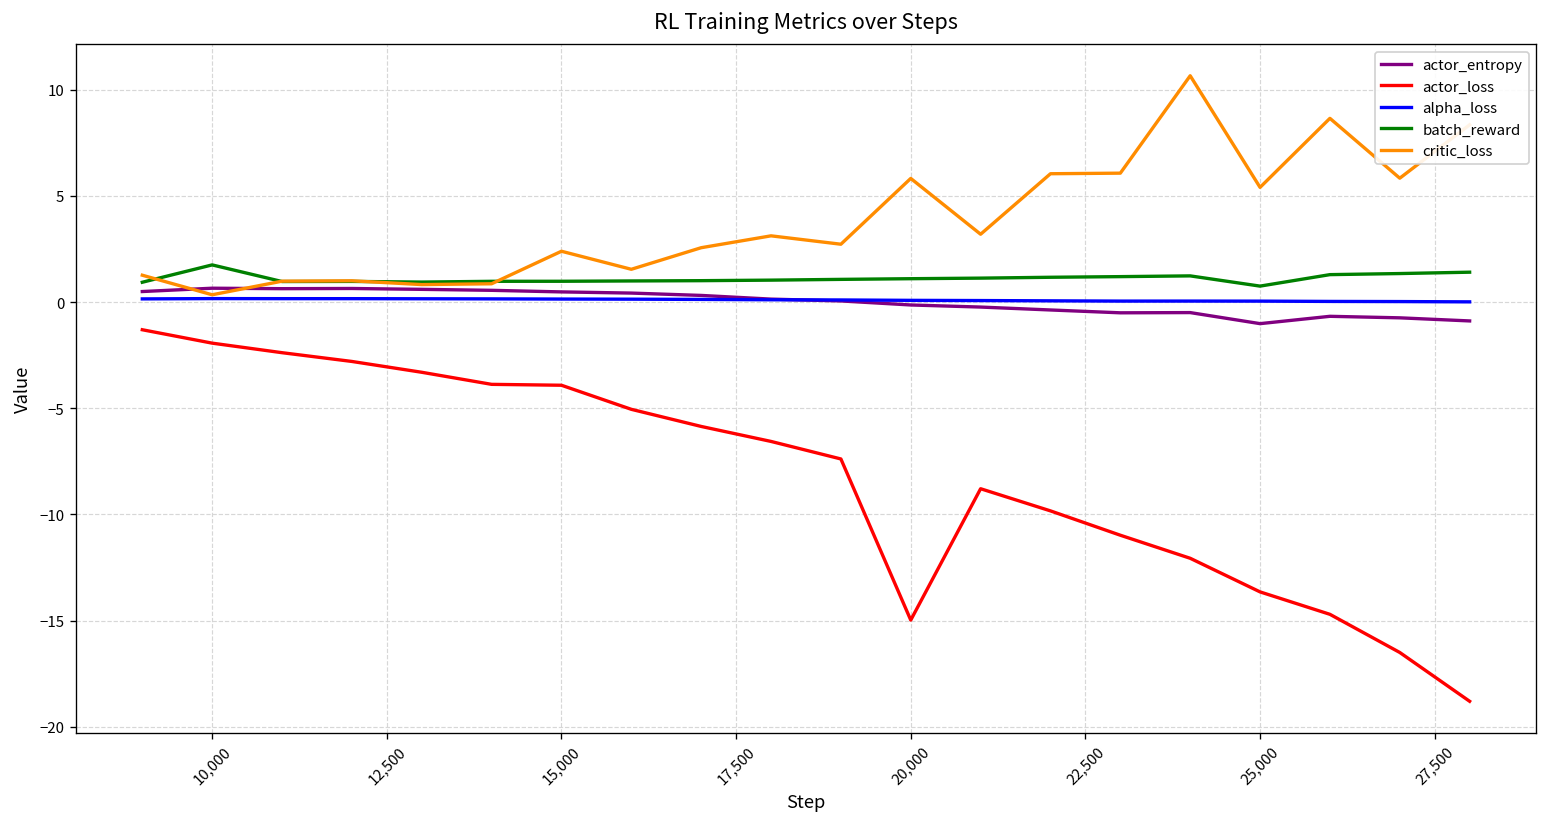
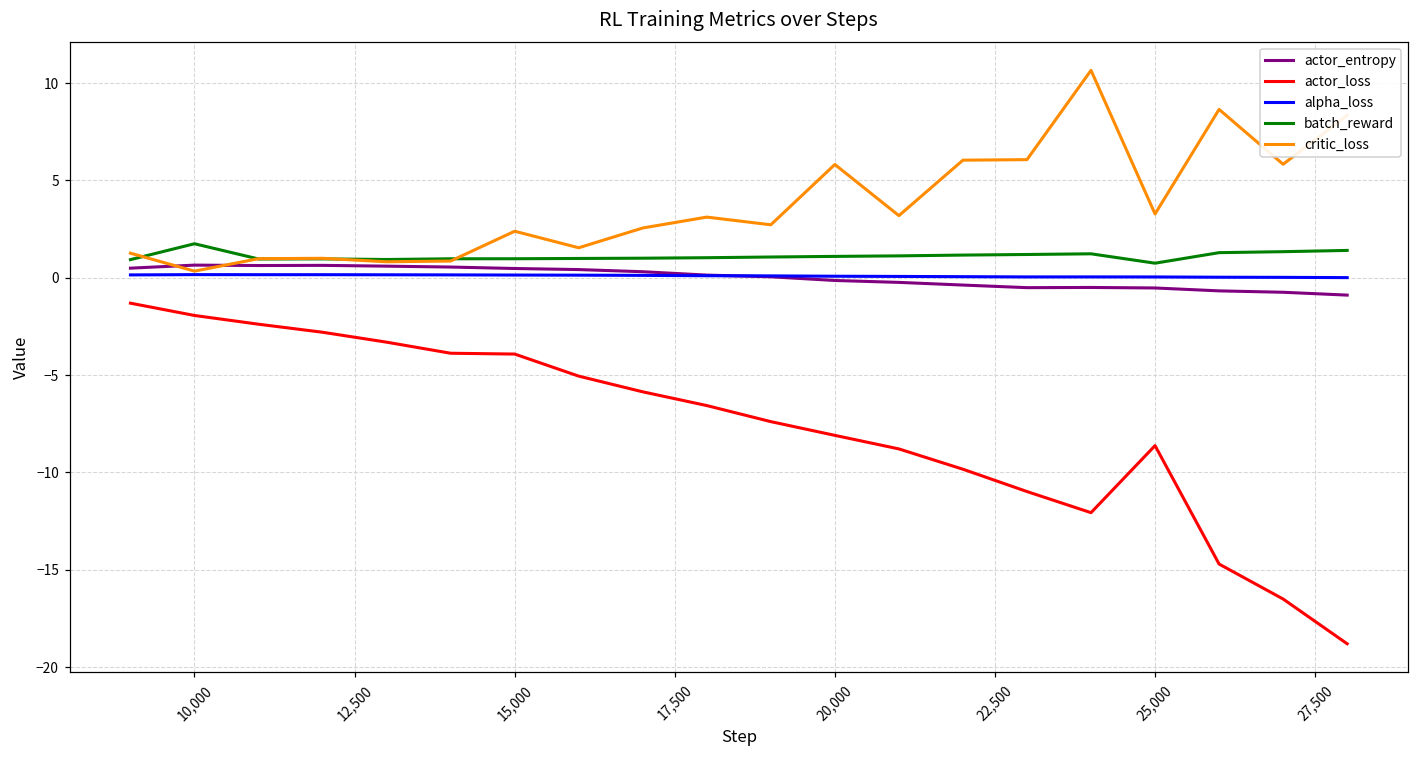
actor_loss, 20,000: -15.0 -> -8.1
actor_entropy, 25,000: -1.0 -> -0.5
actor_loss, 25,000: -13.6 -> -8.6
critic_loss, 25,000: 5.4 -> 3.3
